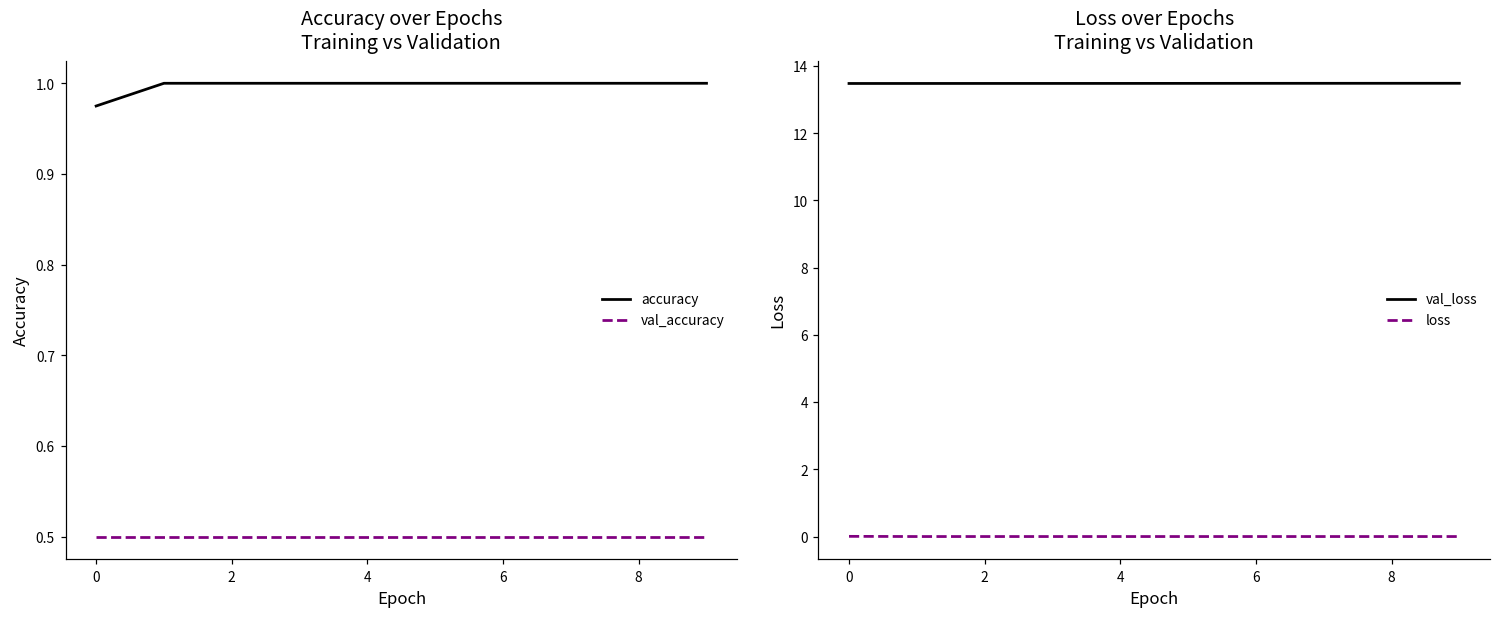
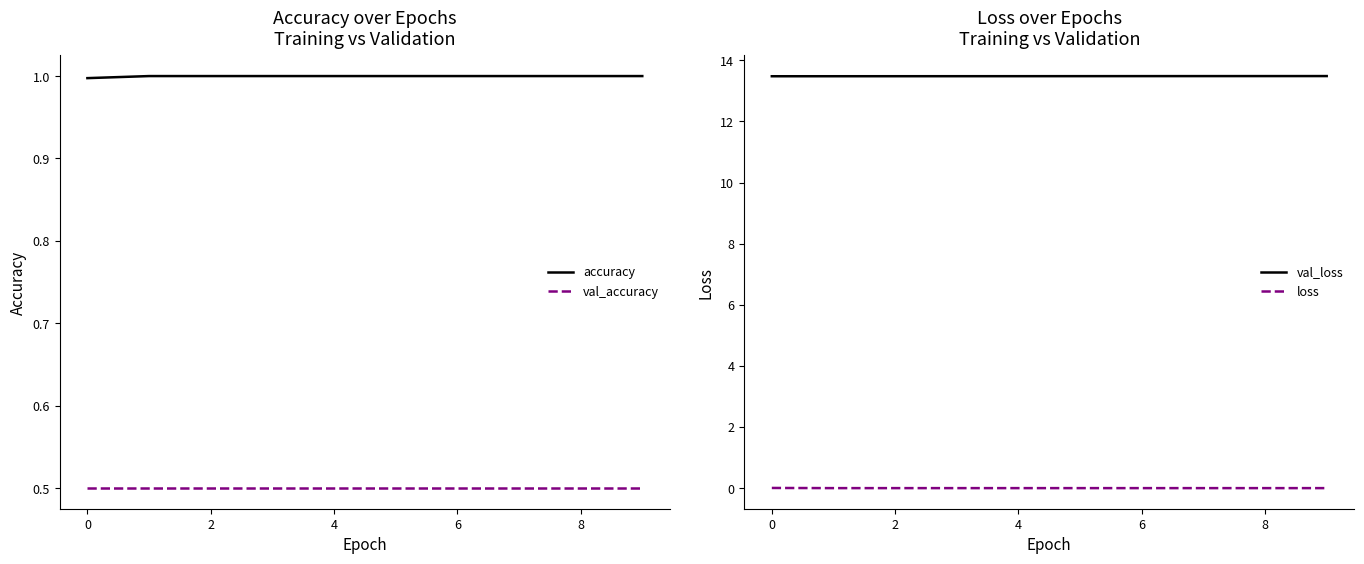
Accuracy over Epochs Training vs Validation, accuracy, 0: 0.97 -> 1.00
